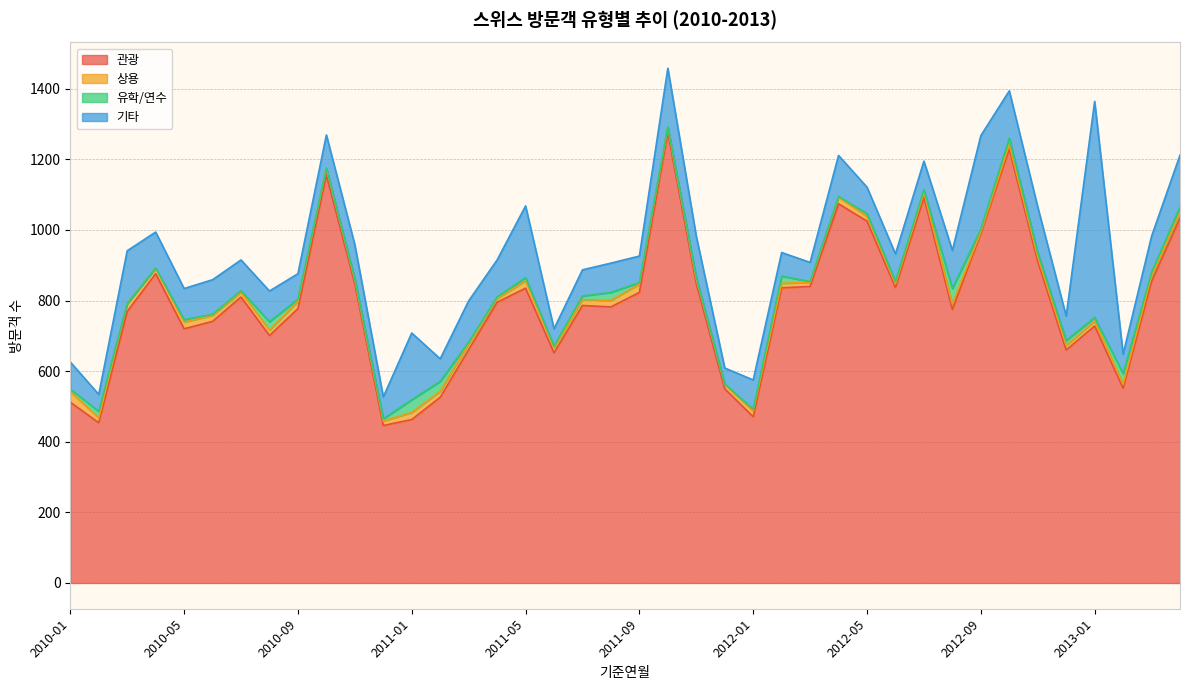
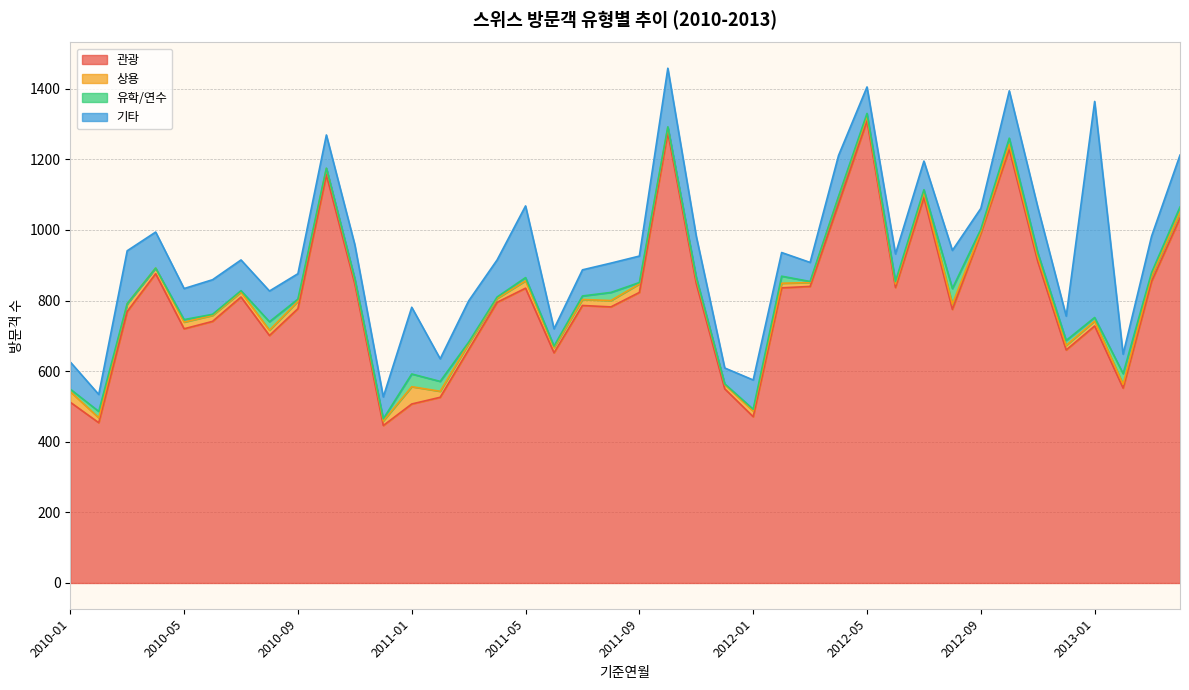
관광, 2011-01: 460 -> 510
상용, 2011-01: 20 -> 50
관광, 2012-05: 1030 -> 1310
기타, 2012-09: 270 -> 60
